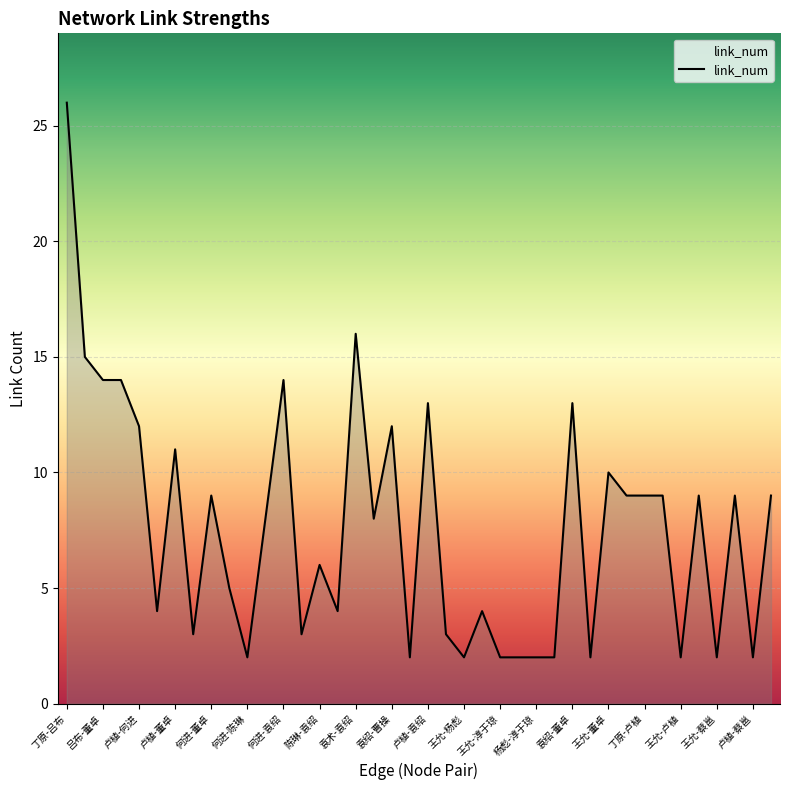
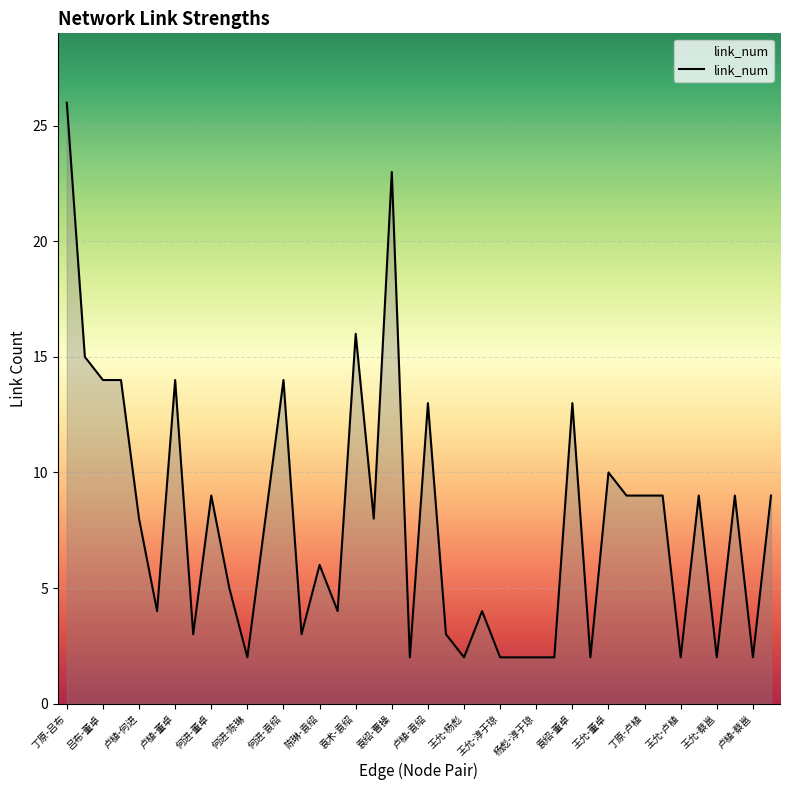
卢植-何进: 12 -> 8
卢植-董卓: 11 -> 14
袁绍-曹操: 12 -> 23
